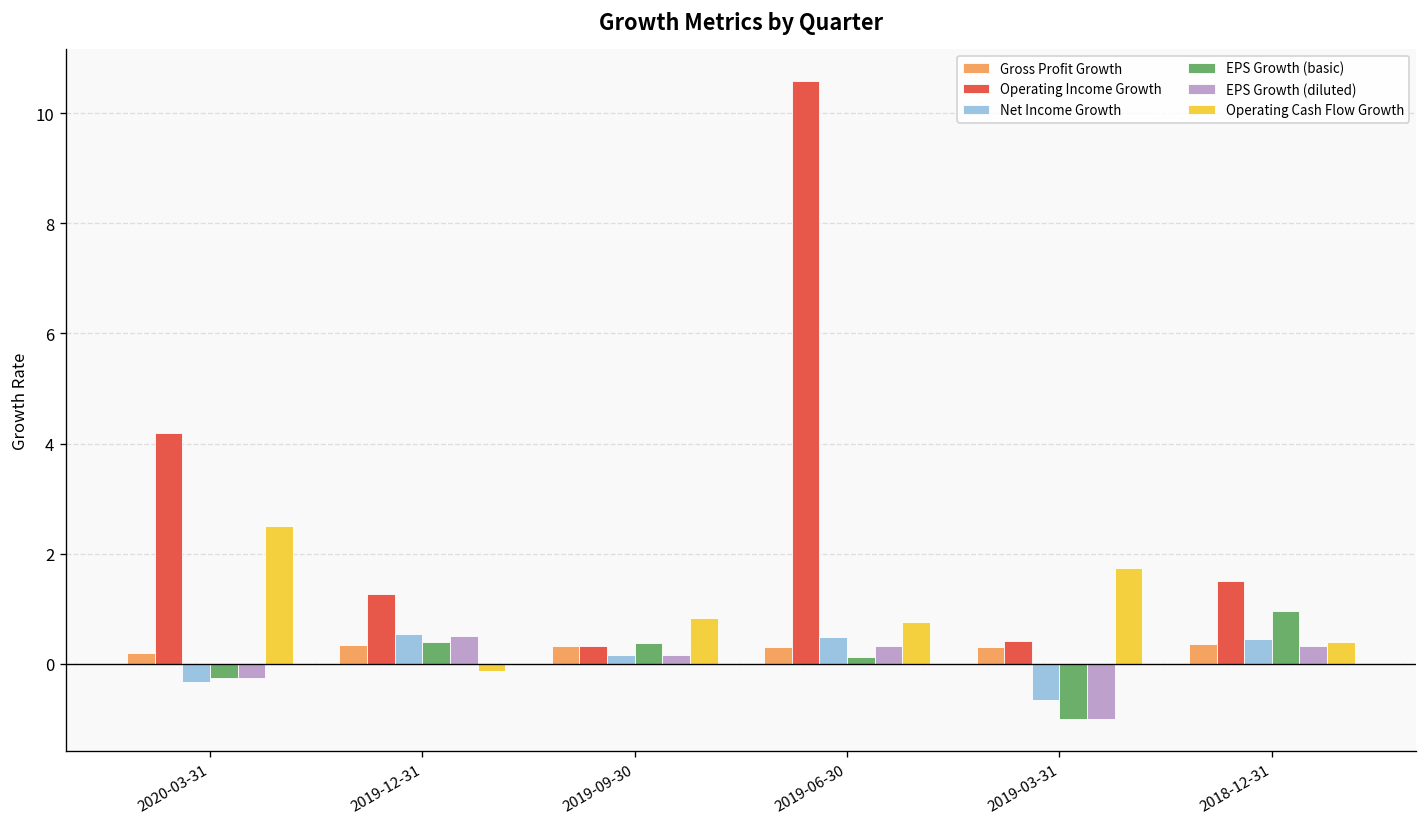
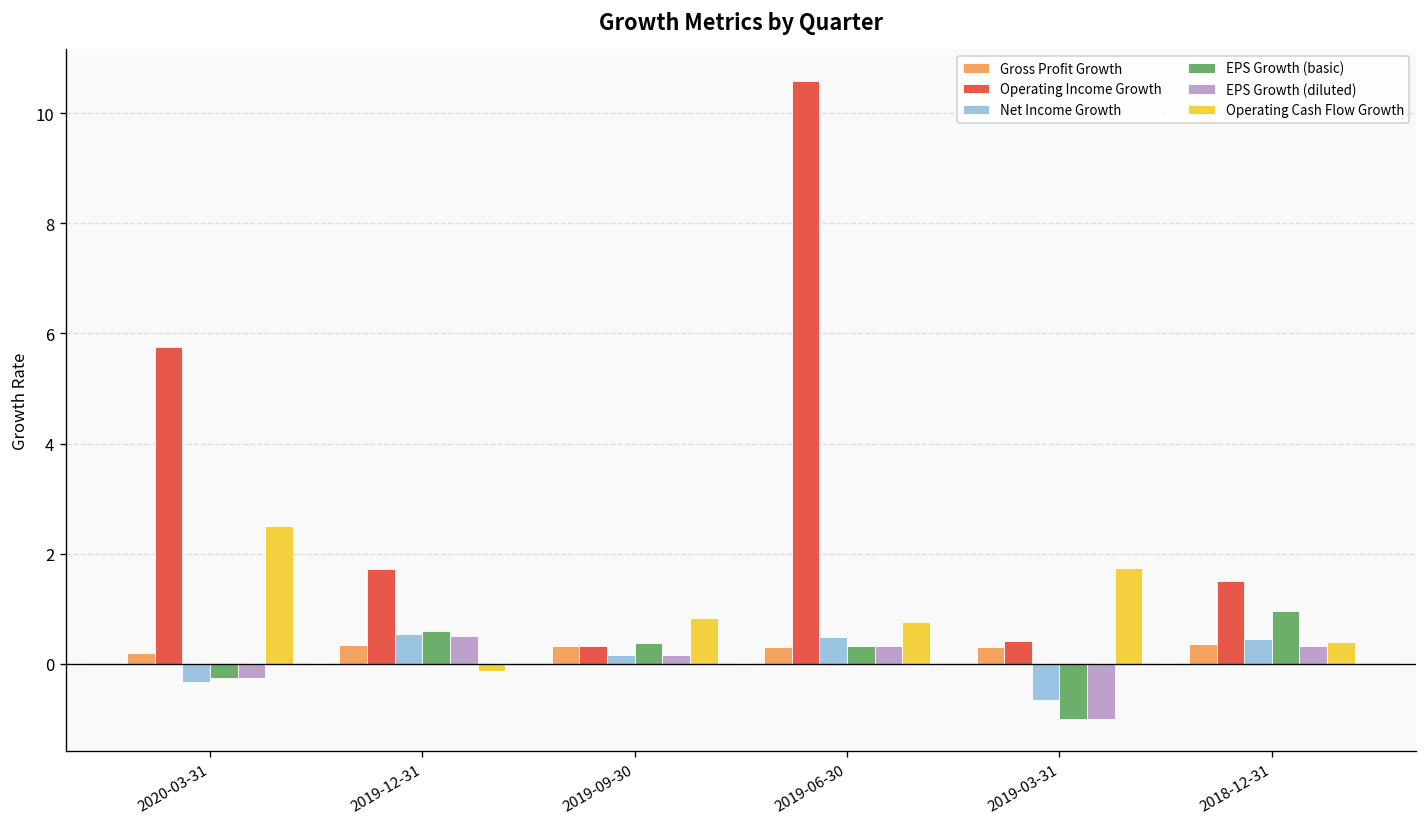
Operating Income Growth, 2020-03-31: 4.2 -> 5.8
Operating Income Growth, 2019-12-31: 1.3 -> 1.7
EPS Growth (basic), 2019-12-31: 0.4 -> 0.6
EPS Growth (basic), 2019-06-30: 0.1 -> 0.3
